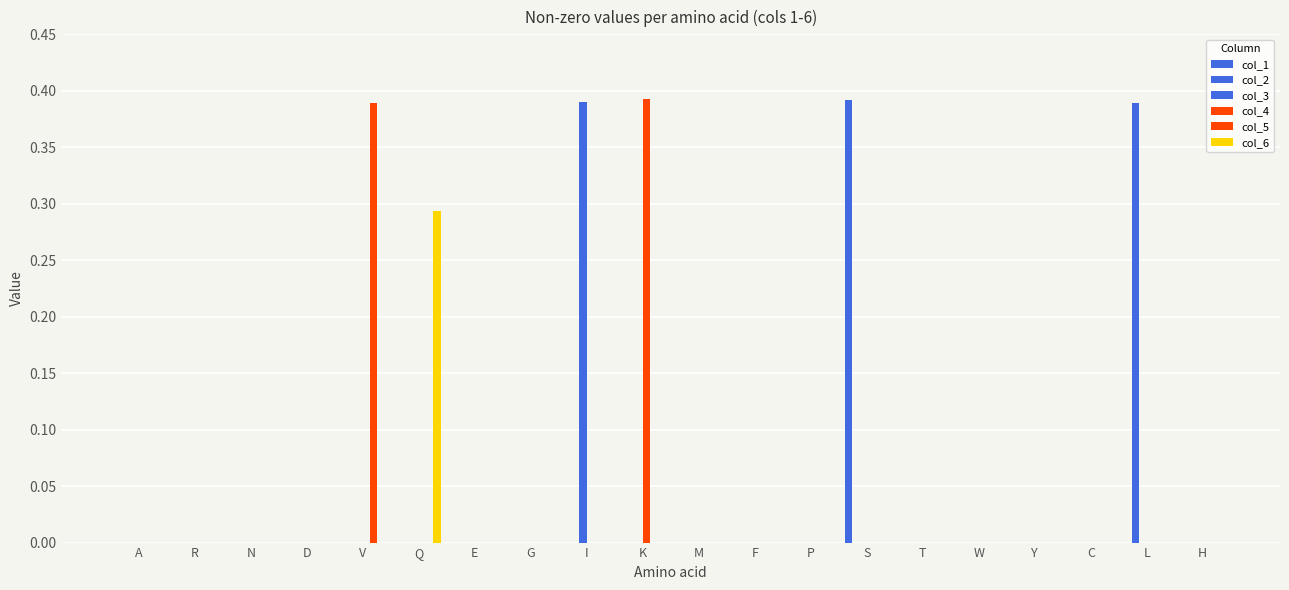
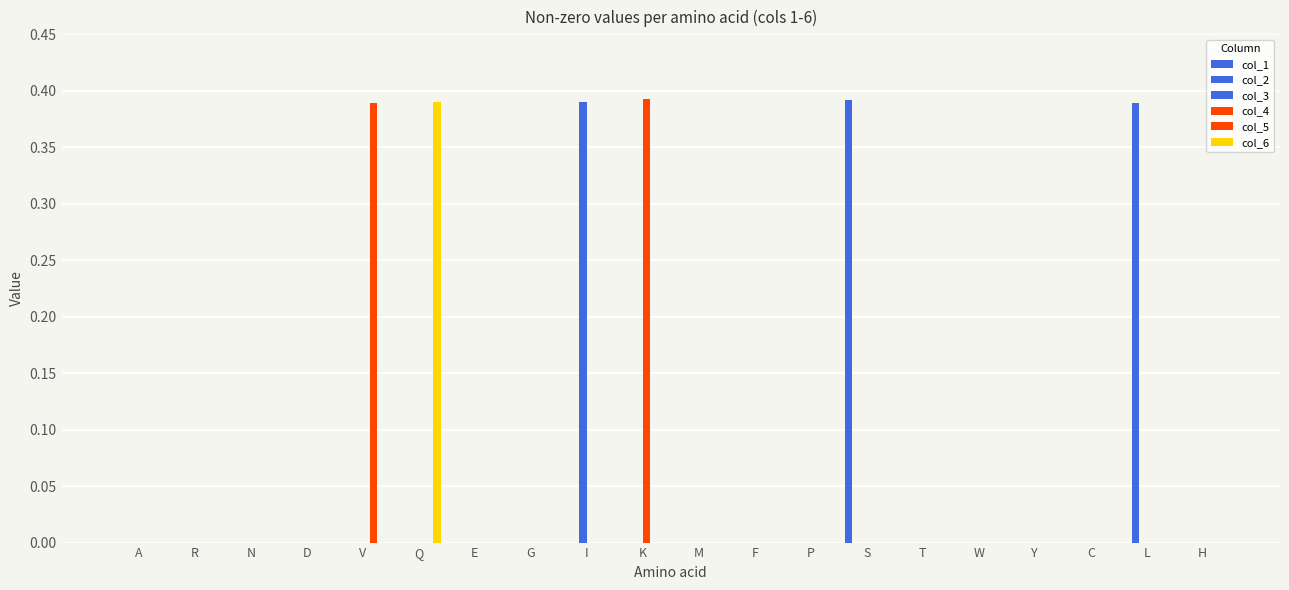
col_6, Q: 0.294 -> 0.390
